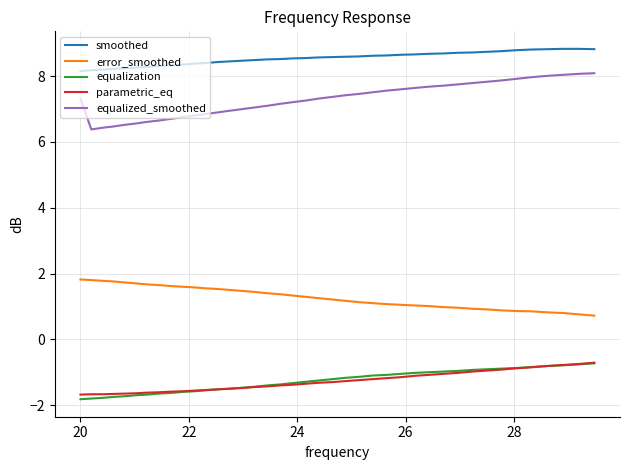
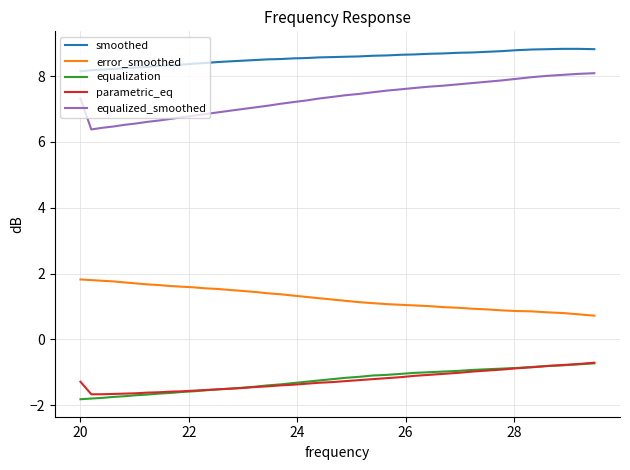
parametric_eq, 20: -1.7 -> -1.3
